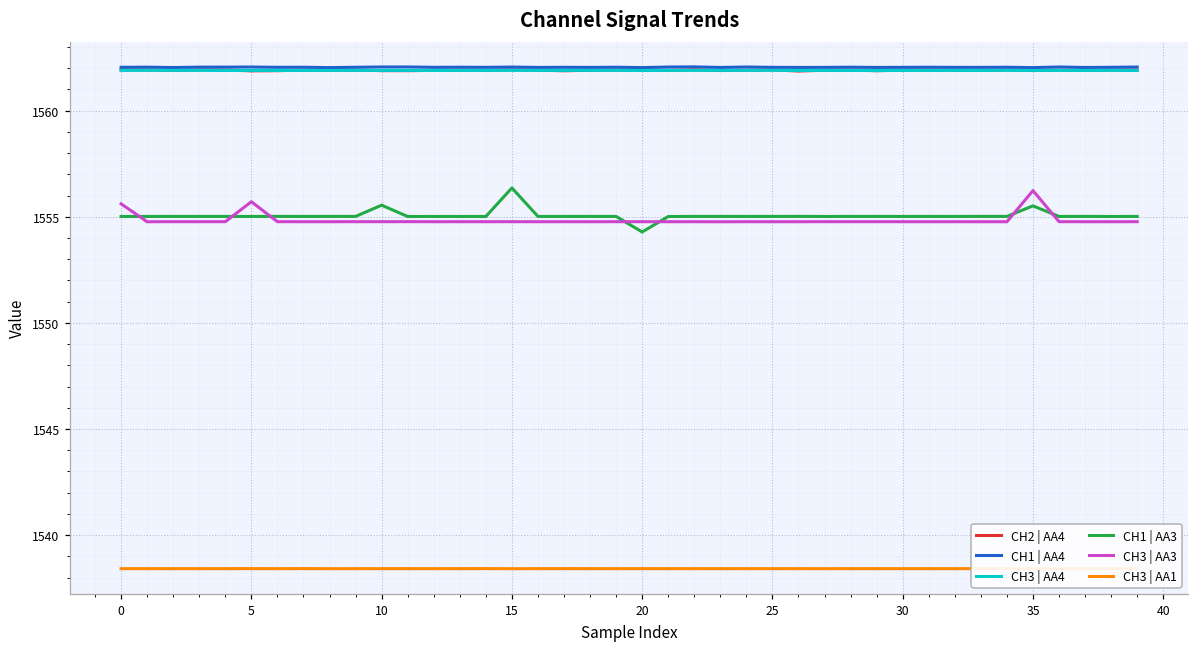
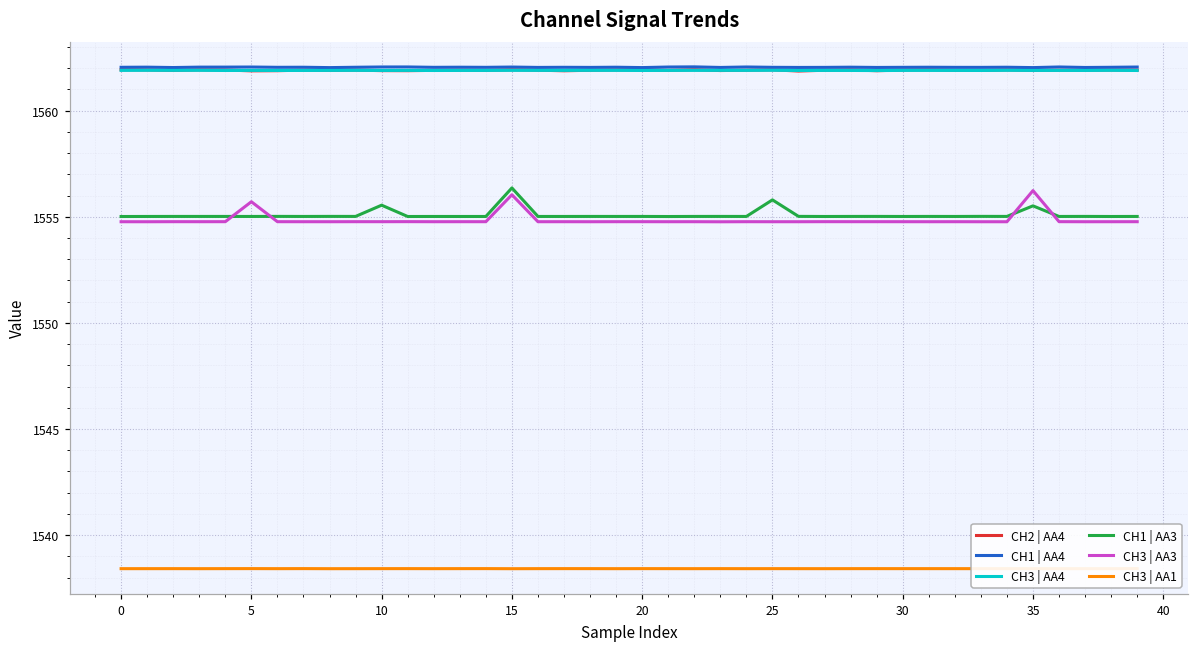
CH3 | AA3, 0: 1555.6 -> 1554.8
CH3 | AA3, 15: 1554.8 -> 1556.0
CH1 | AA3, 20: 1554.3 -> 1555.0
CH1 | AA3, 25: 1555.0 -> 1555.8
